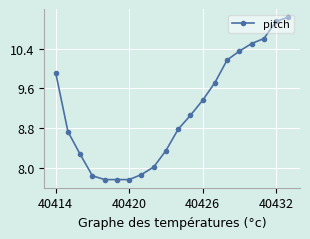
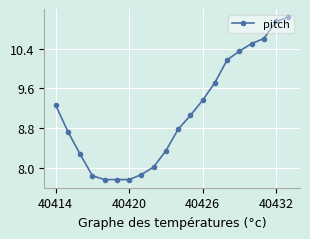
40414: 9.9 -> 9.3
